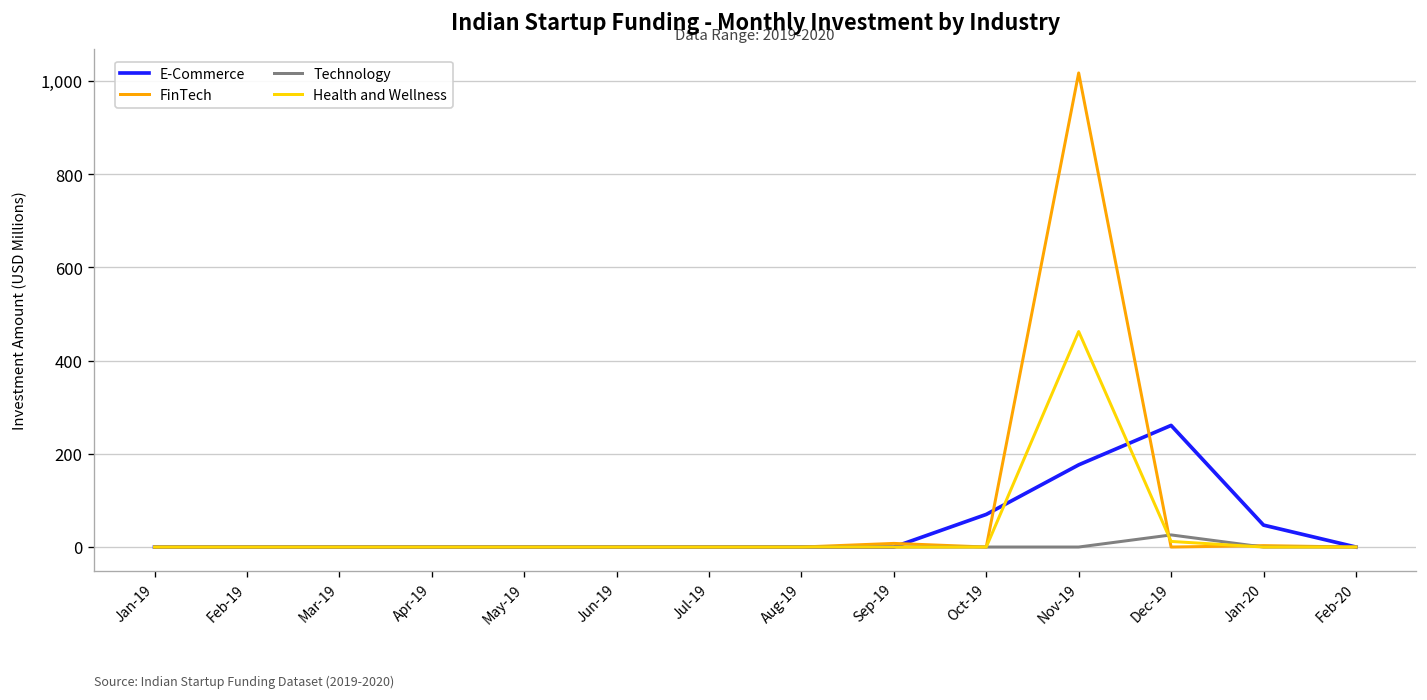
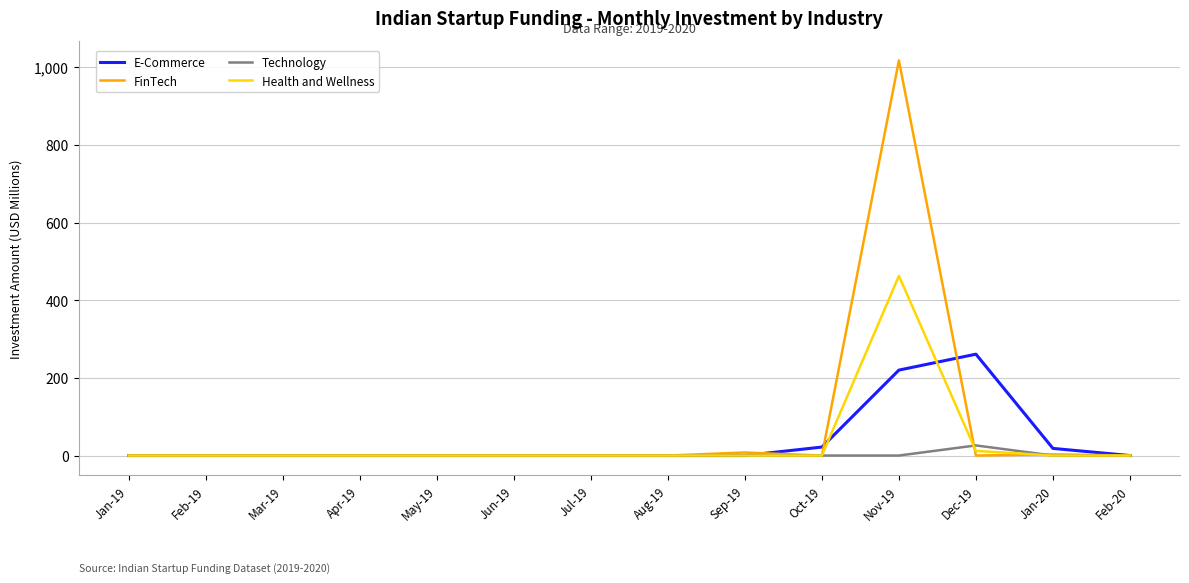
E-Commerce, Oct-19: 70 -> 20
E-Commerce, Nov-19: 180 -> 220
E-Commerce, Jan-20: 50 -> 20
